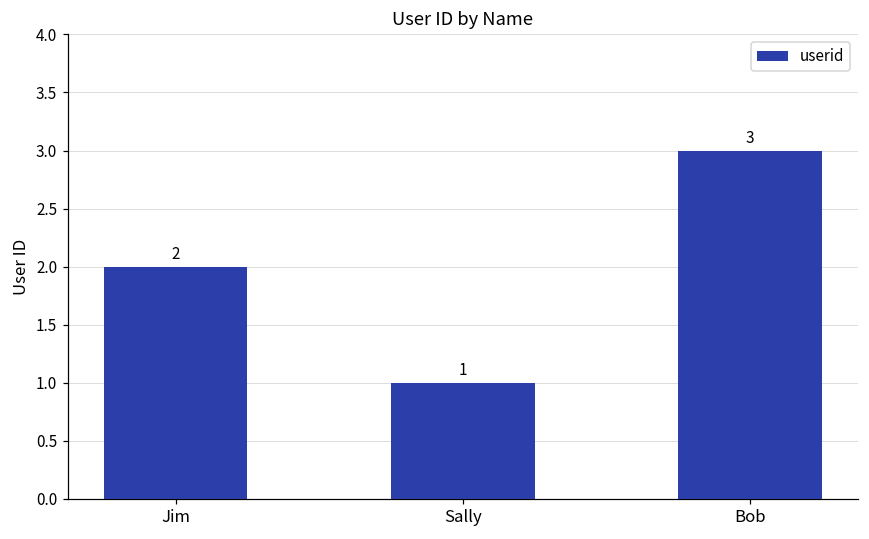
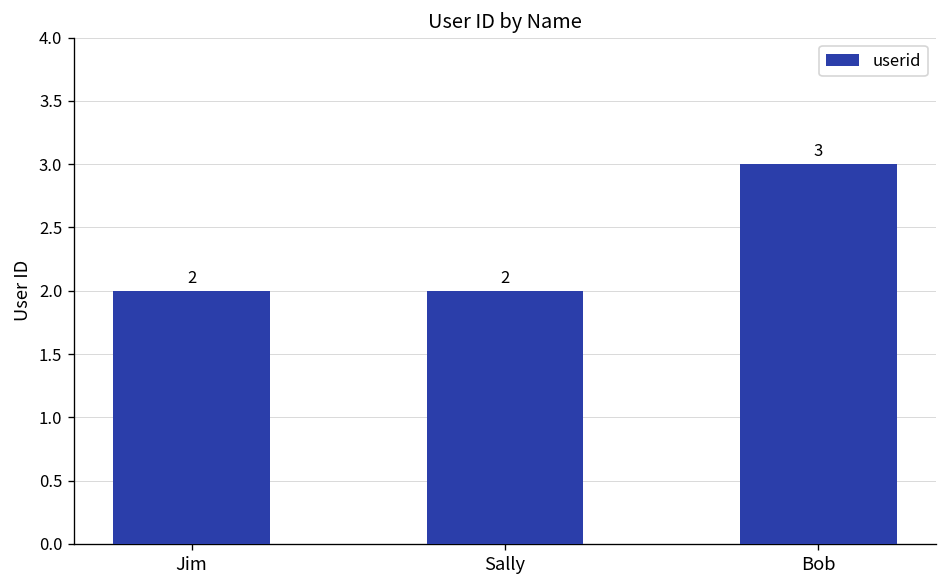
Sally: 1 -> 2
